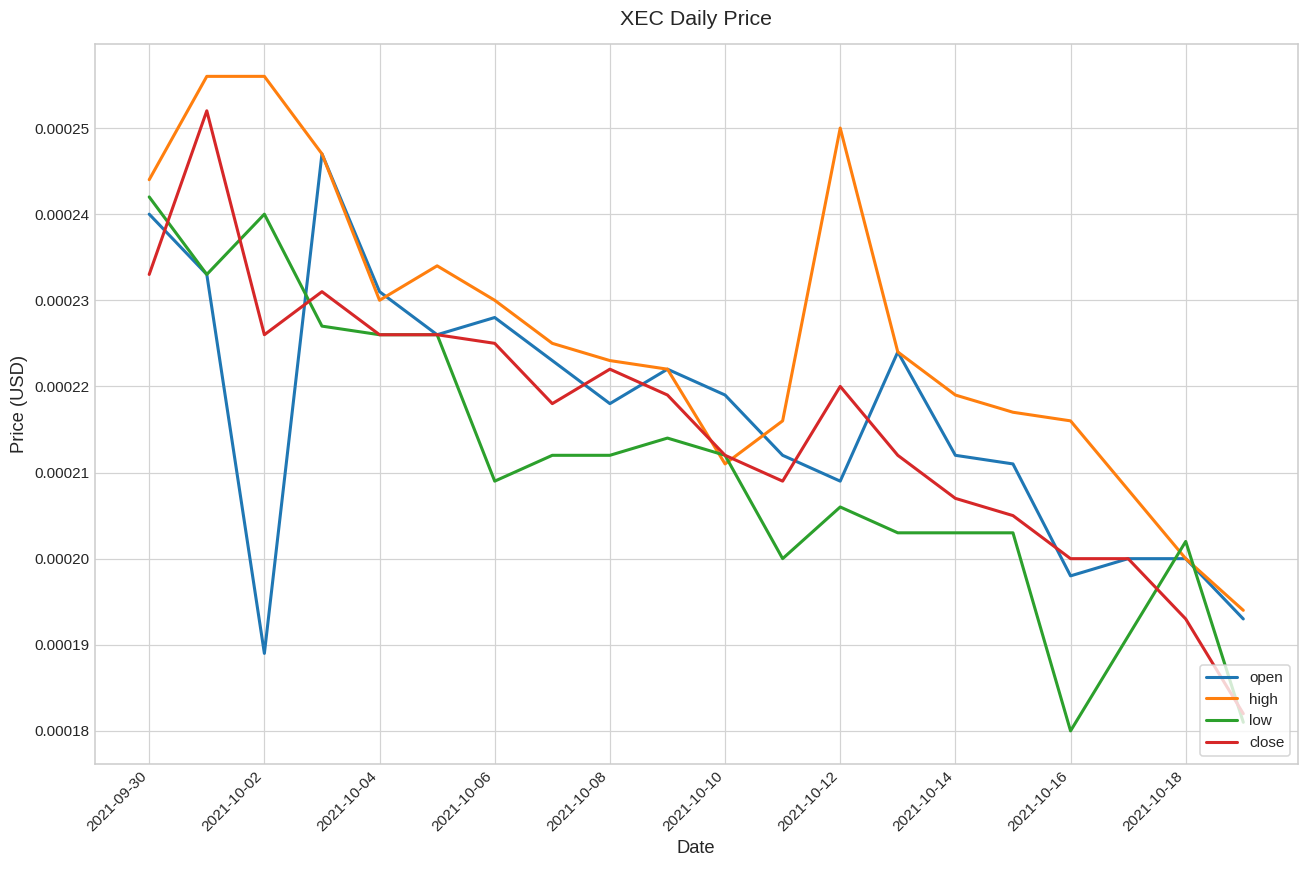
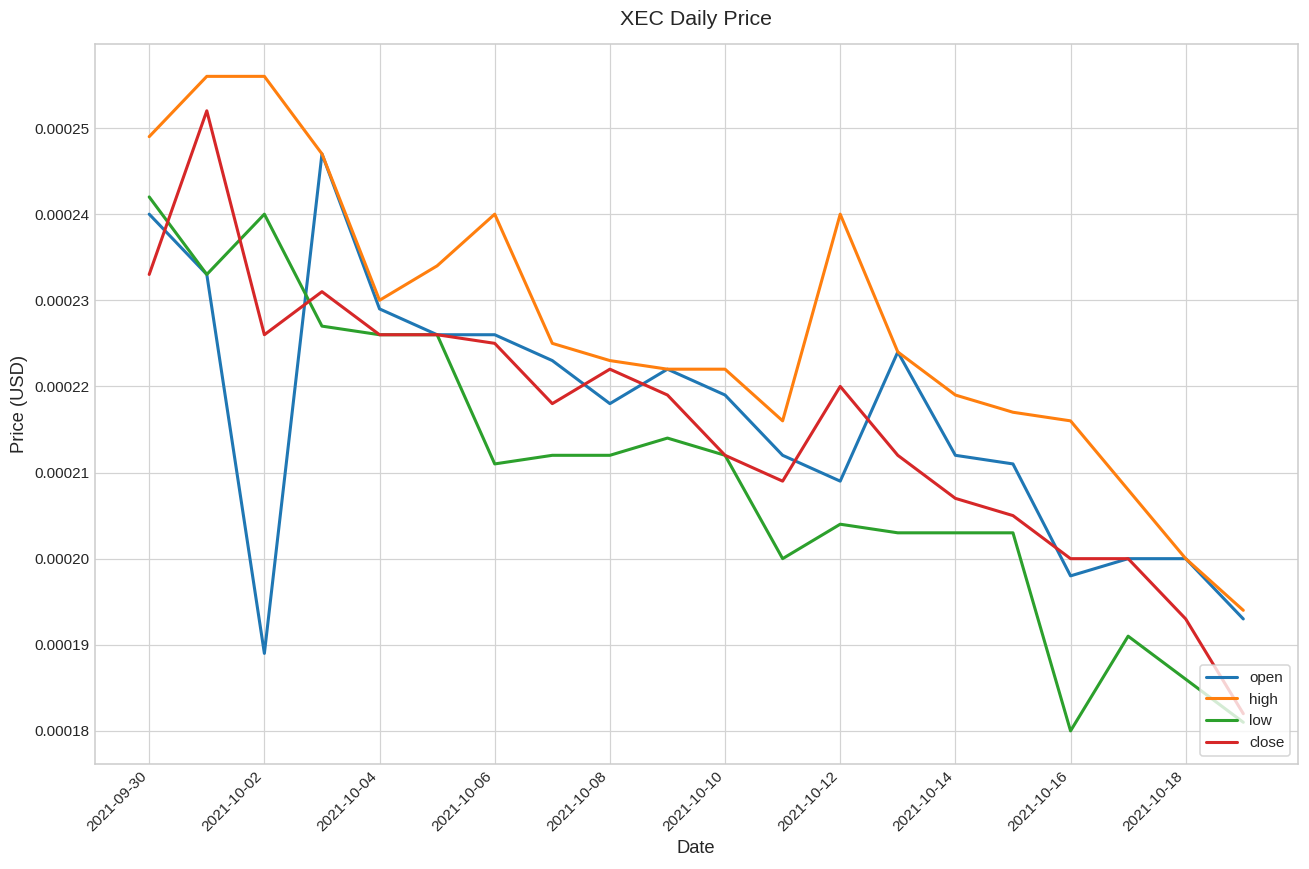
high, 2021-09-30: 0.000244 -> 0.000249
open, 2021-10-04: 0.000231 -> 0.000229
open, 2021-10-06: 0.000228 -> 0.000226
high, 2021-10-06: 0.00023 -> 0.00024
low, 2021-10-06: 0.000209 -> 0.000211
high, 2021-10-10: 0.000211 -> 0.000222
high, 2021-10-12: 0.00025 -> 0.00024
low, 2021-10-12: 0.000206 -> 0.000204
low, 2021-10-18: 0.000202 -> 0.000186
